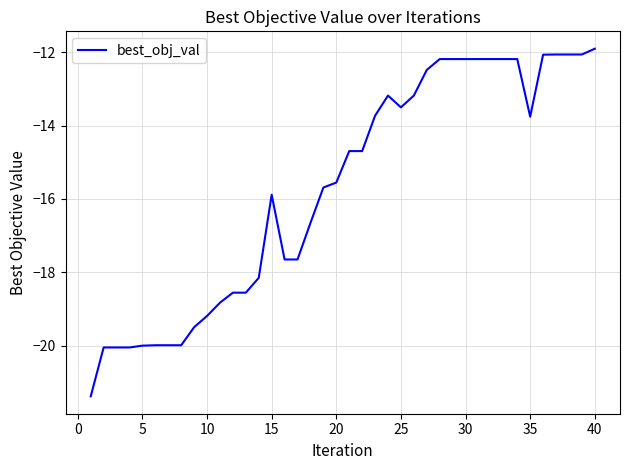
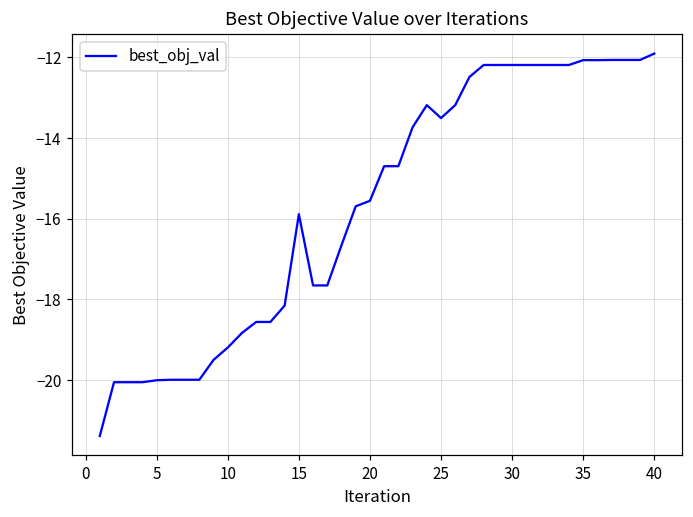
35: -13.8 -> -12.1
